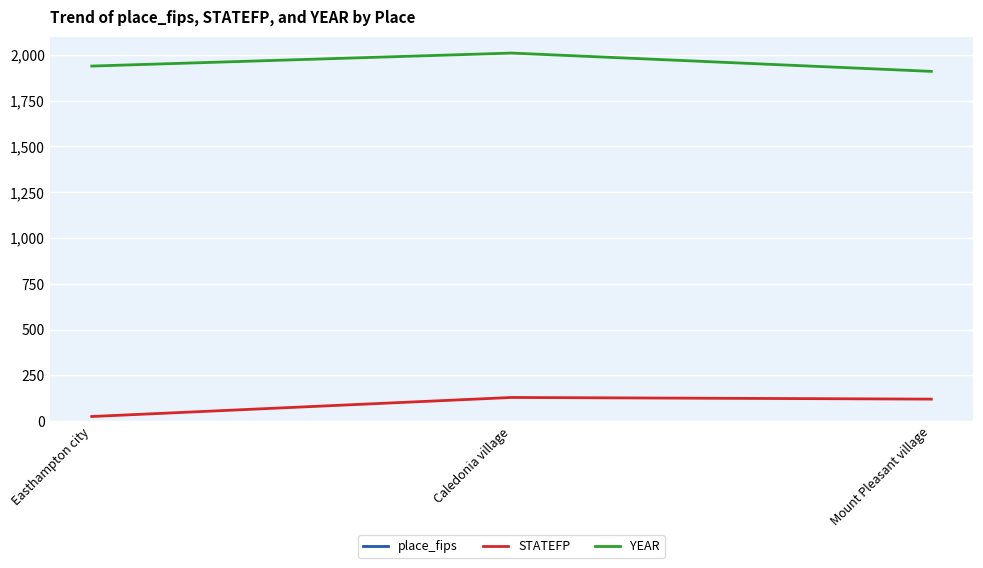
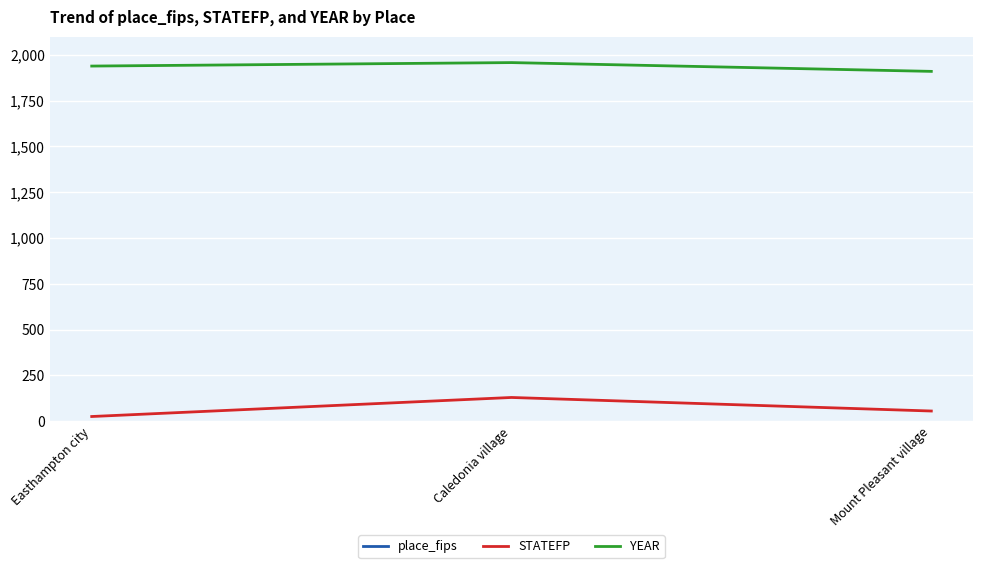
YEAR, Caledonia village: 2,010 -> 1,960
STATEFP, Mount Pleasant village: 120 -> 60
